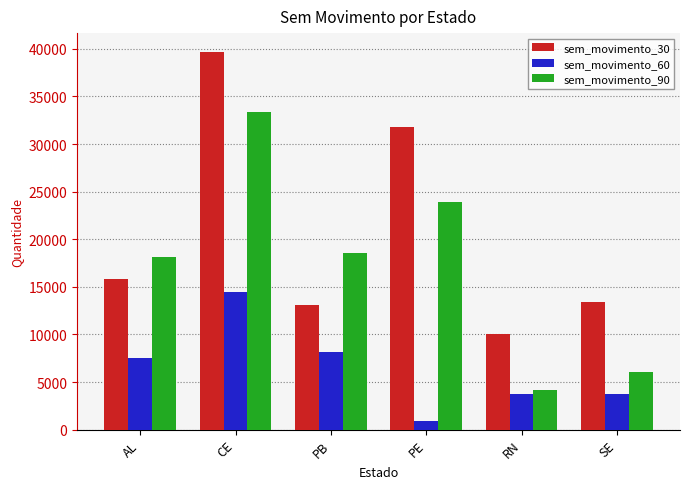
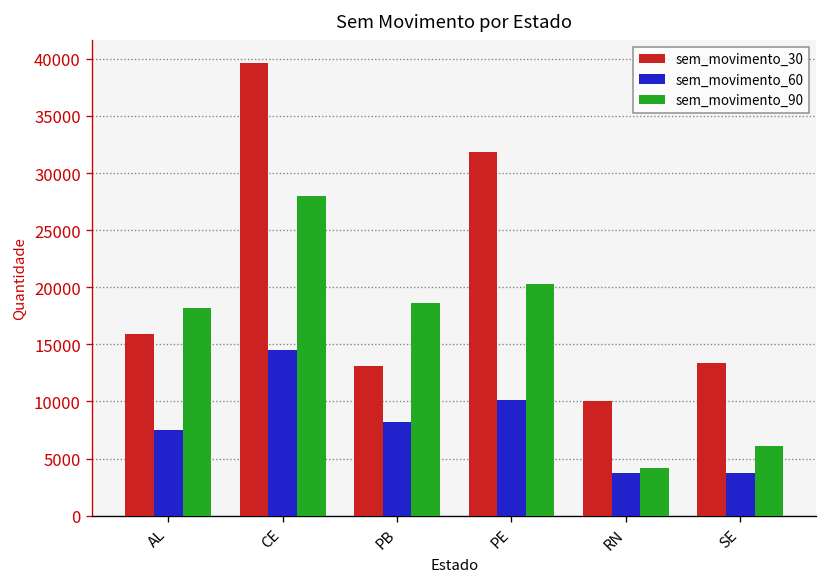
sem_movimento_90, CE: 33000 -> 28000
sem_movimento_60, PE: 1000 -> 10000
sem_movimento_90, PE: 24000 -> 20000
